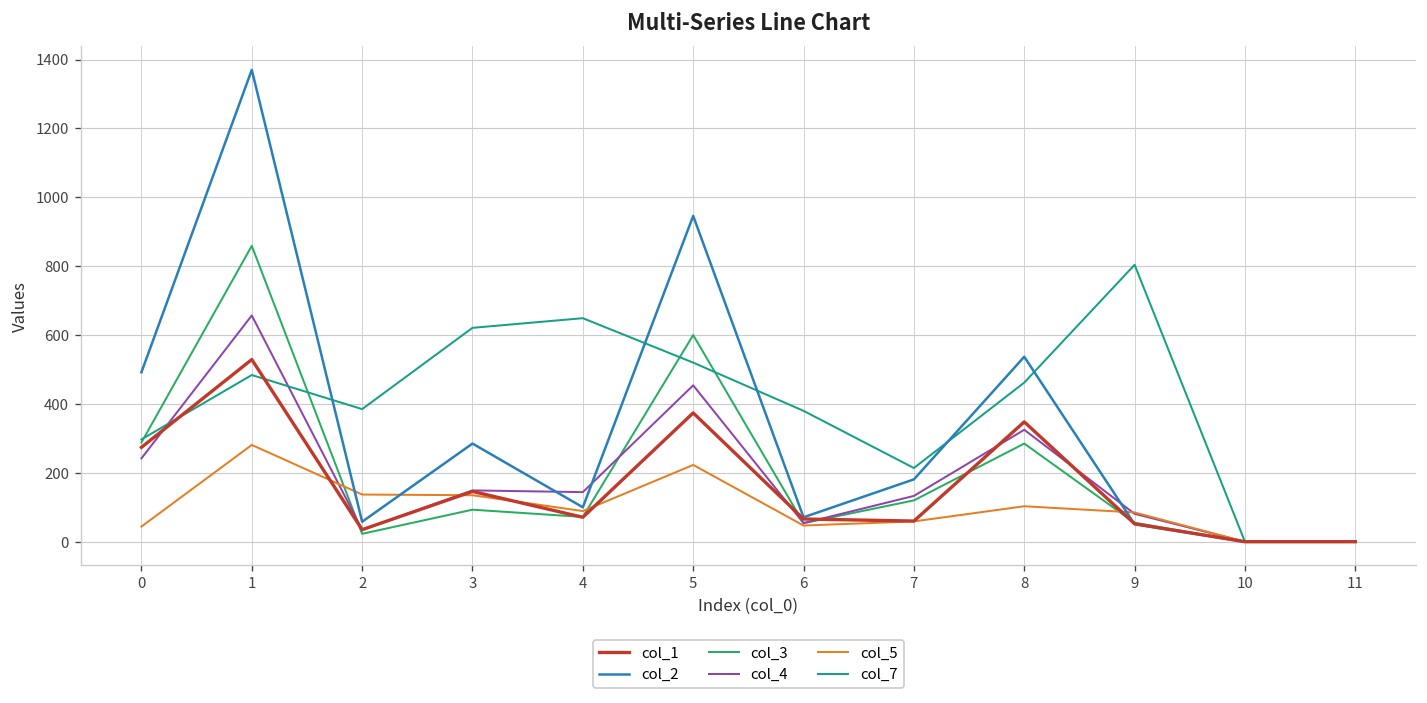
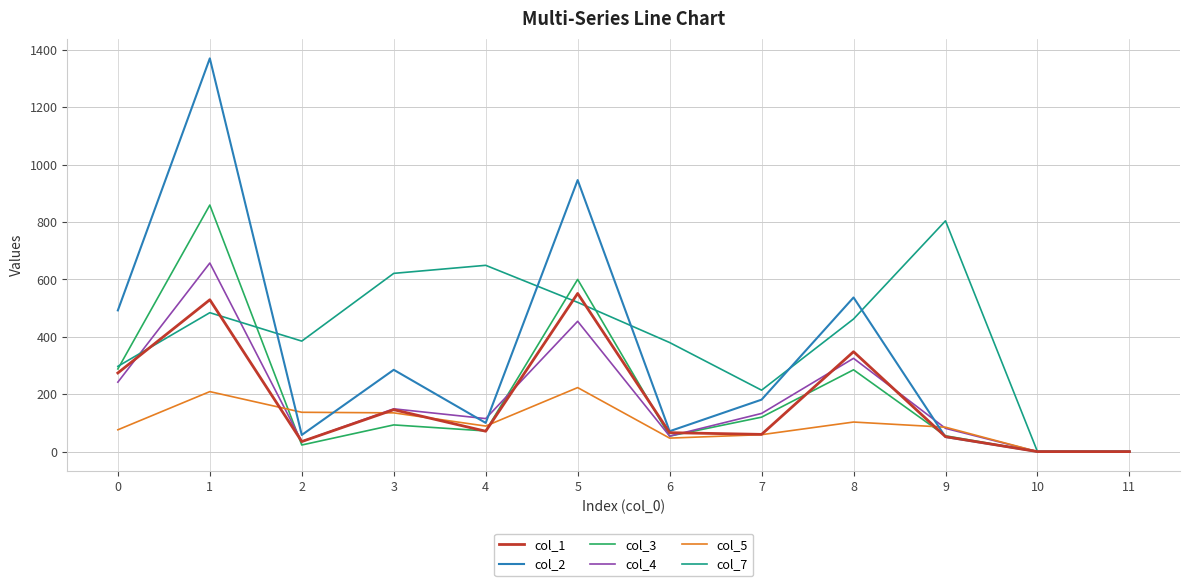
col_5, 0: 40 -> 80
col_5, 1: 280 -> 210
col_4, 4: 140 -> 120
col_1, 5: 370 -> 550
